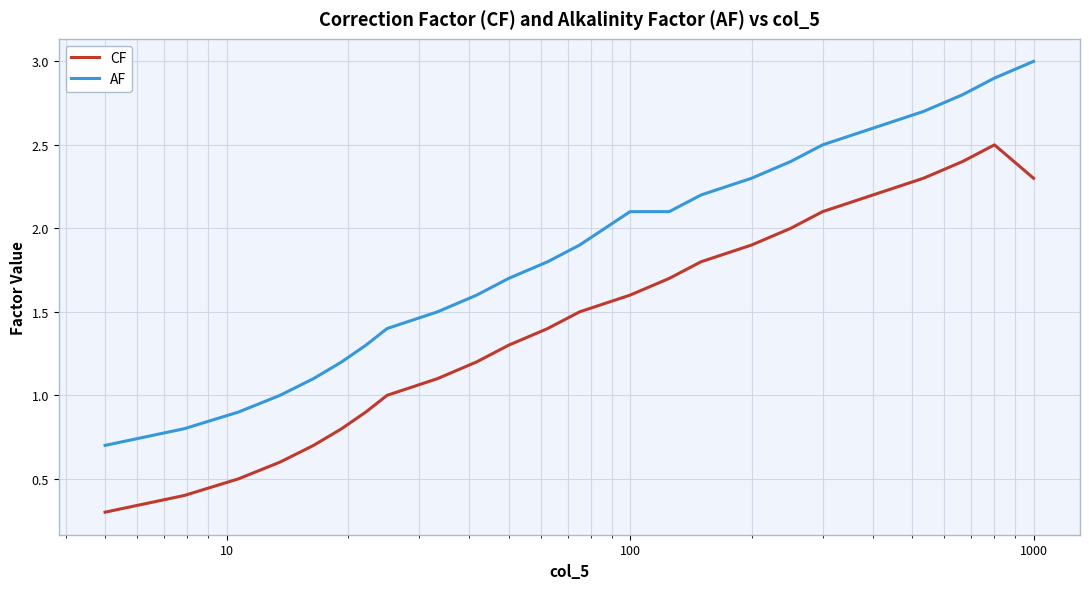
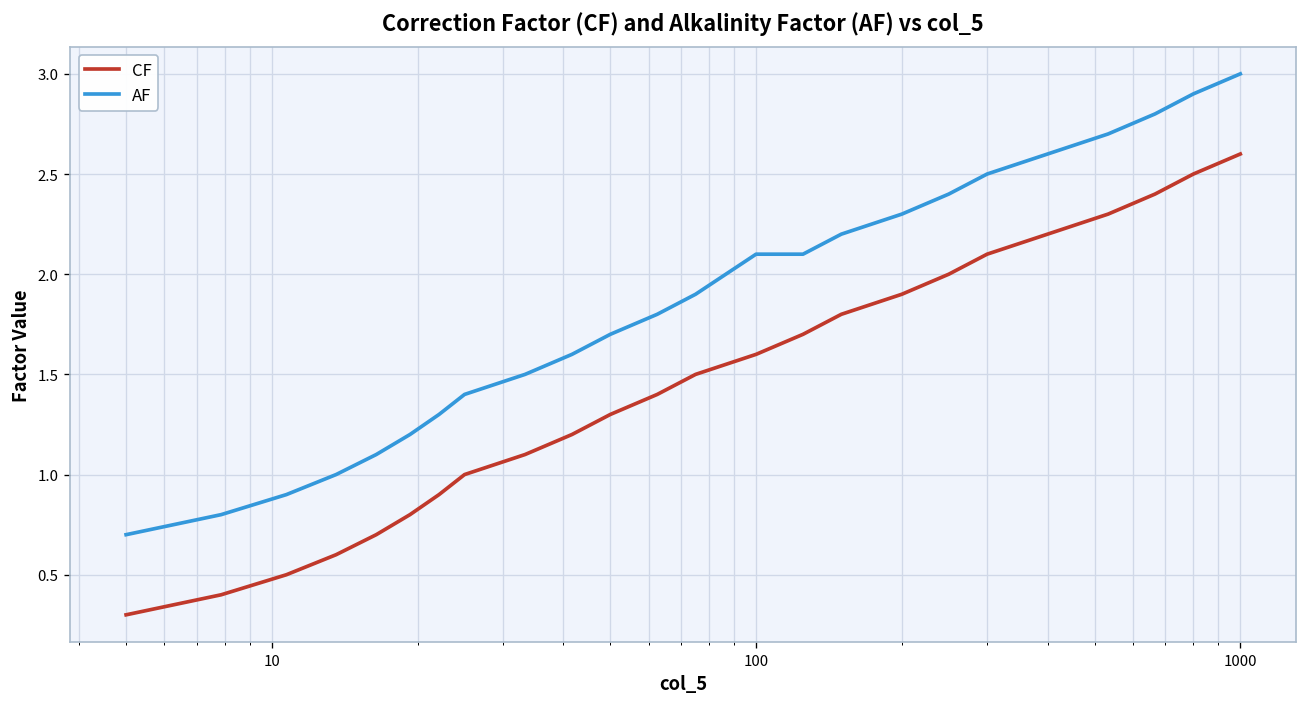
CF, 1000: 2.3 -> 2.6
